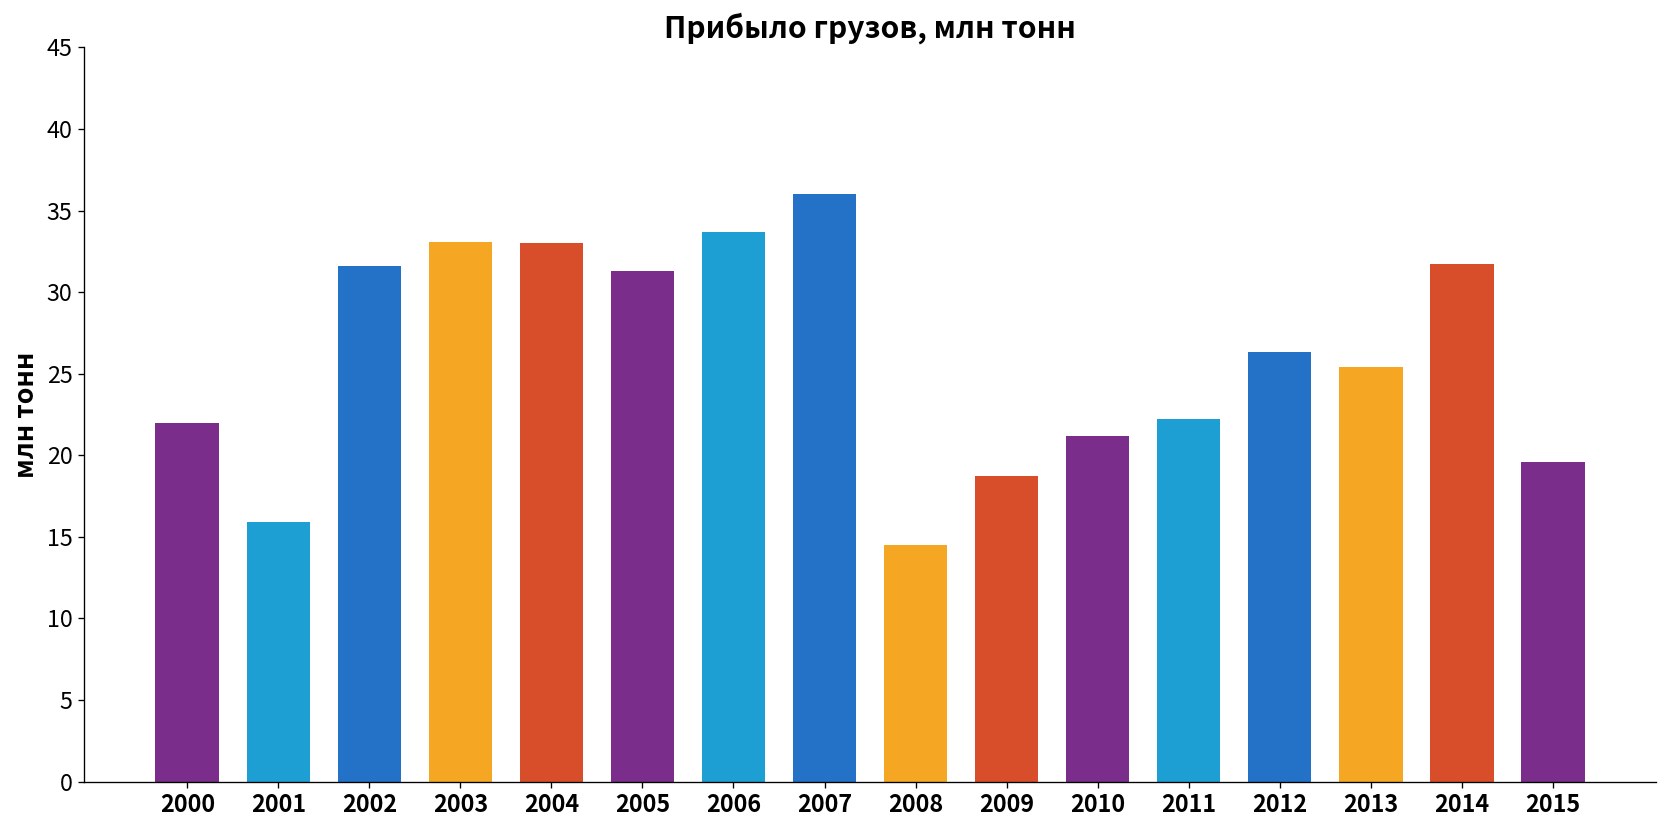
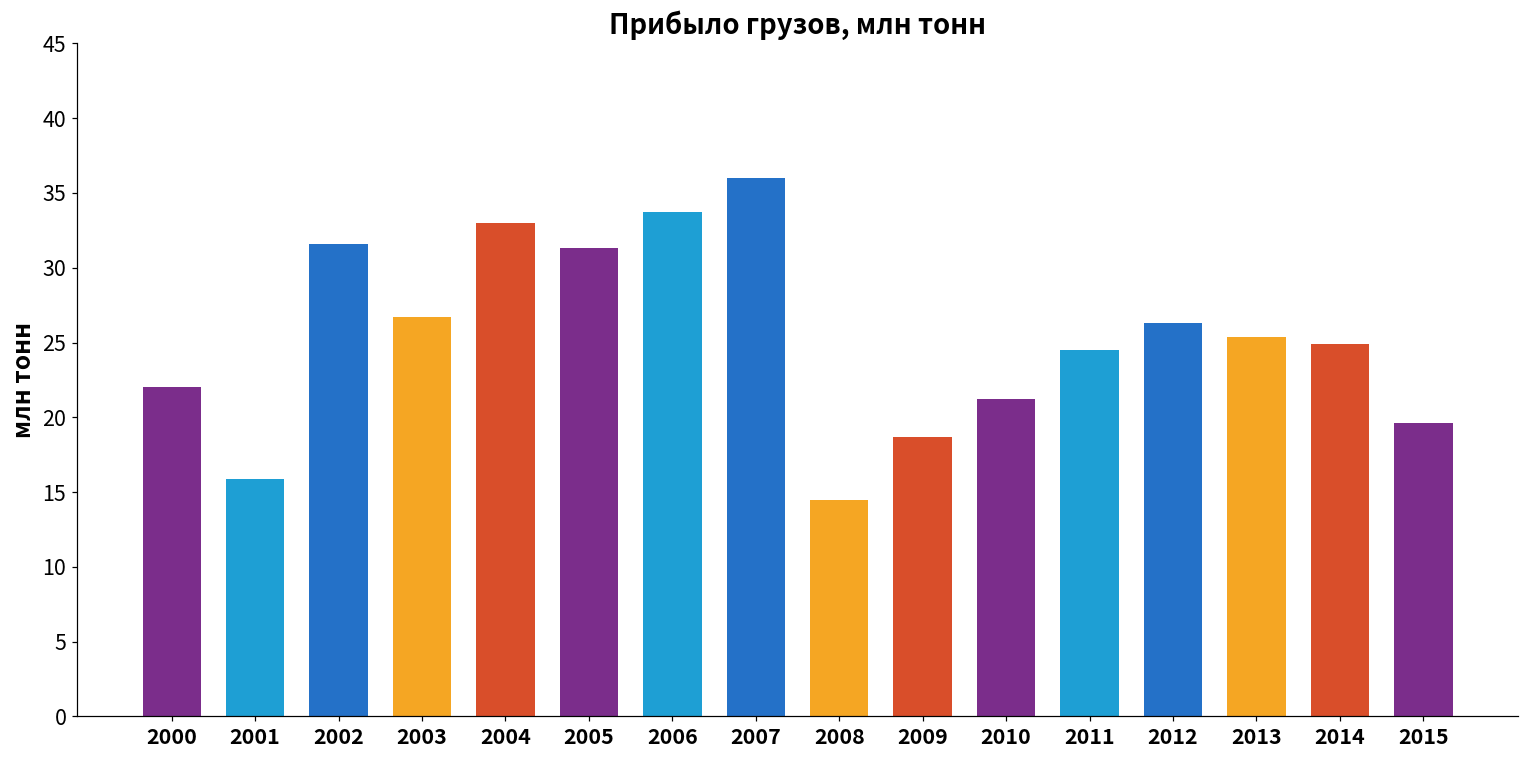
2003: 33.1 -> 26.7
2011: 22.2 -> 24.5
2014: 31.7 -> 24.9
